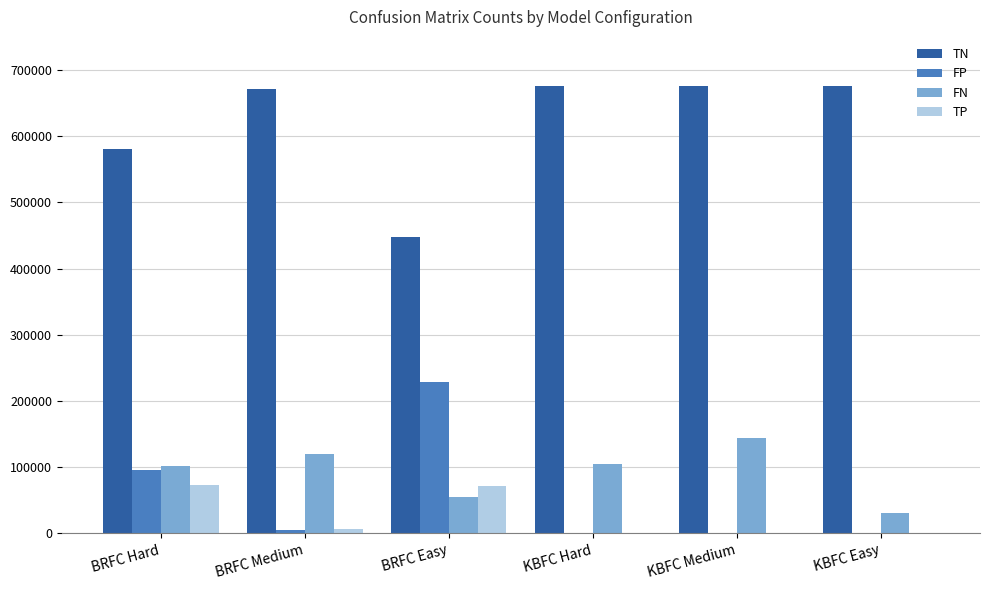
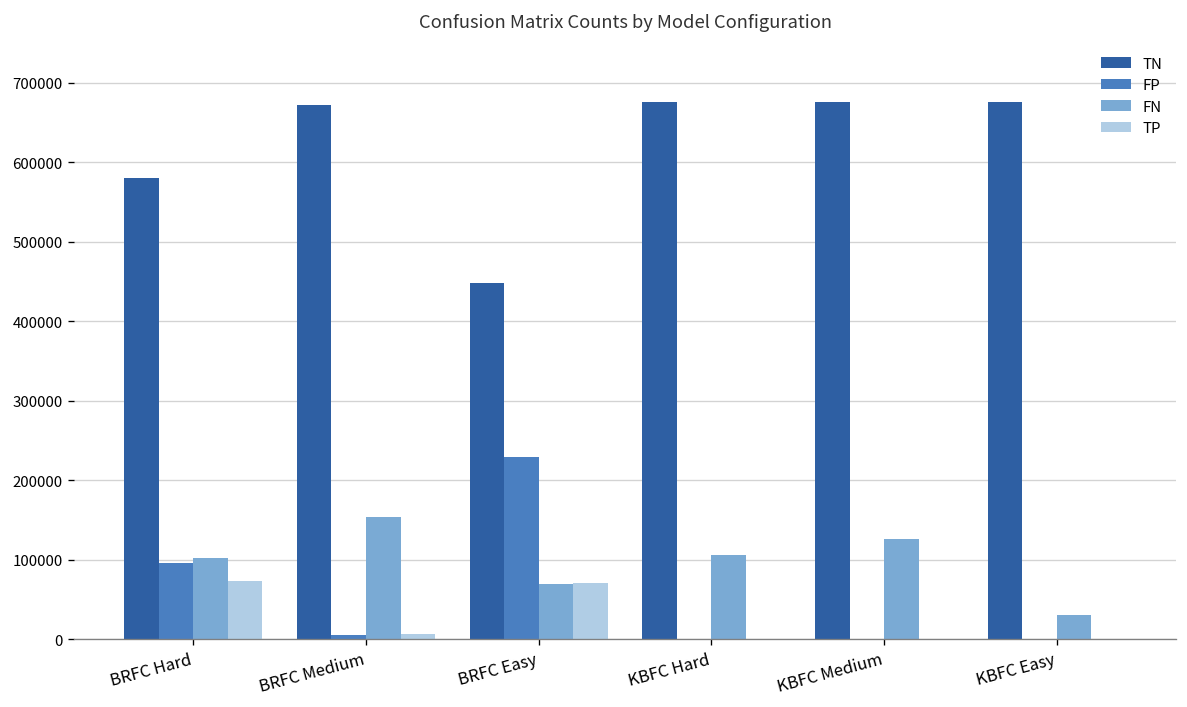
FN, BRFC Medium: 120000 -> 150000
FN, BRFC Easy: 60000 -> 70000
FN, KBFC Medium: 140000 -> 130000
